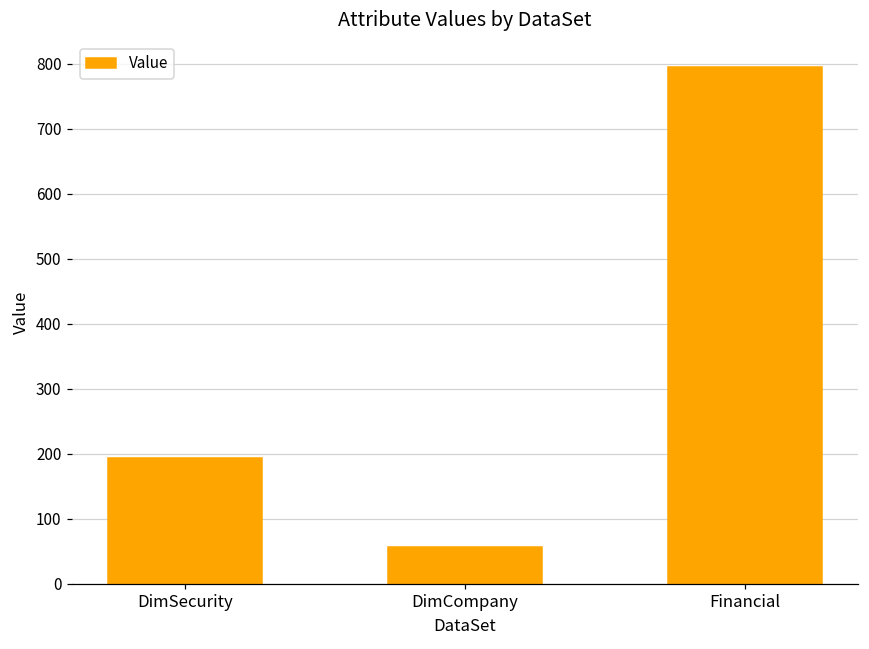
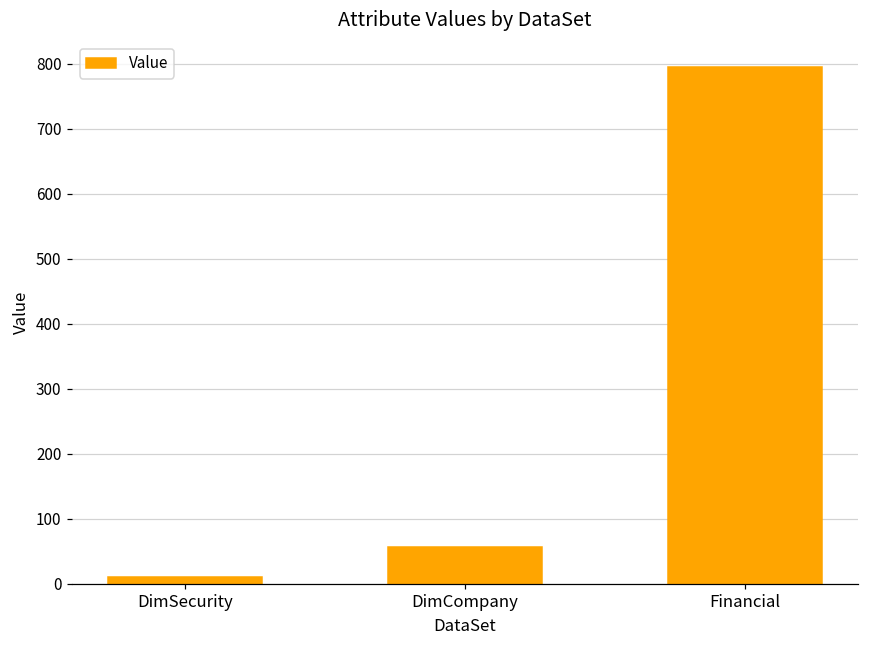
DimSecurity: 190 -> 10
